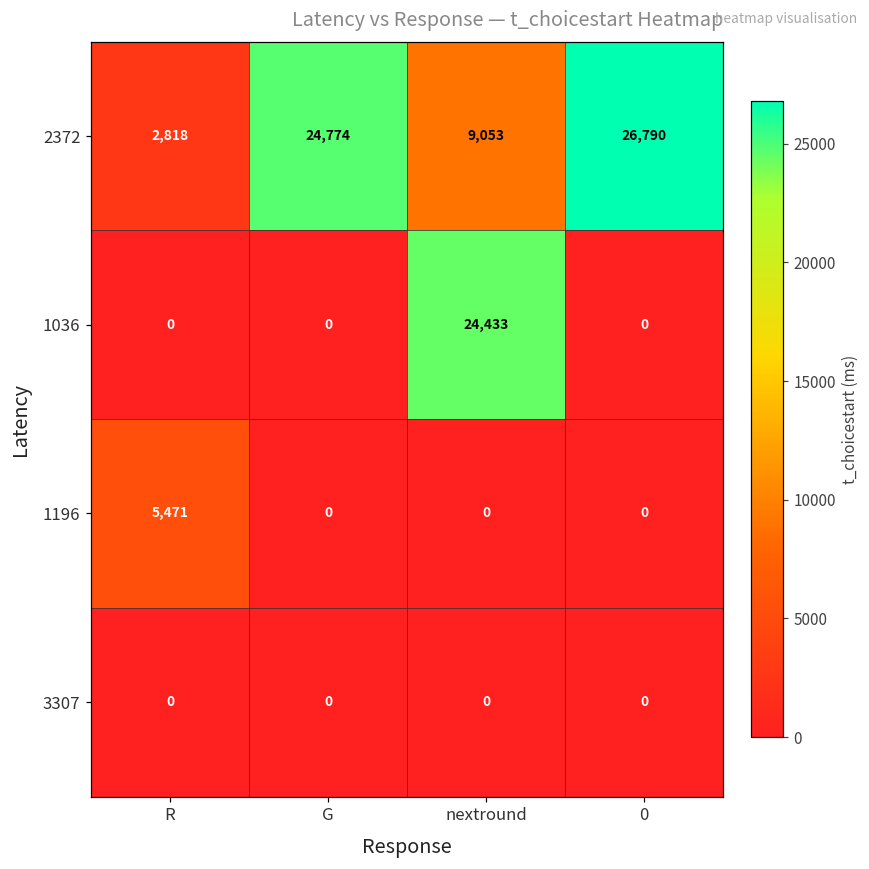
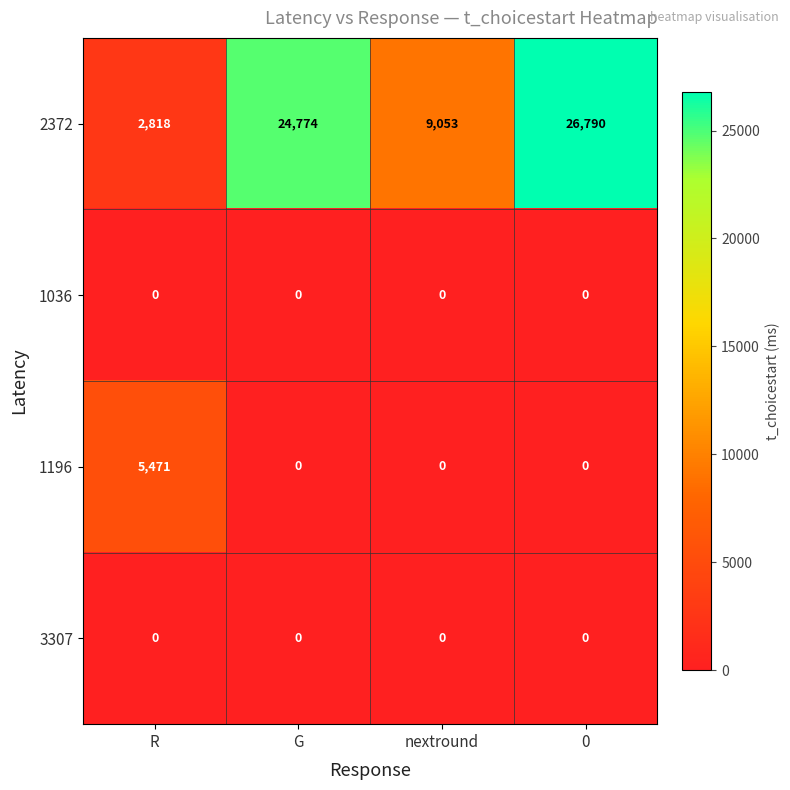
1036, nextround: 24,433 -> 0
